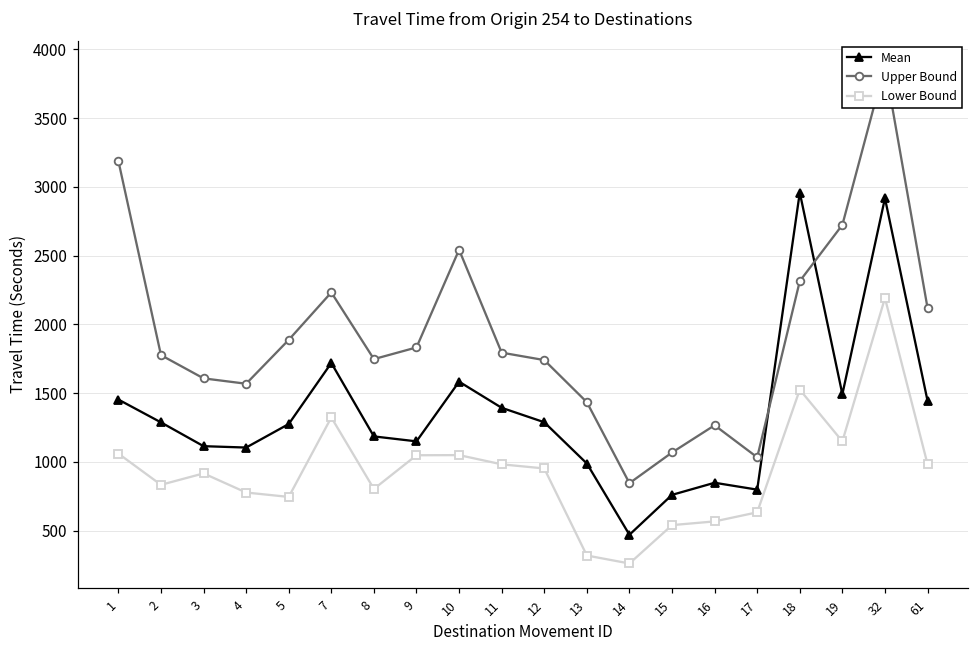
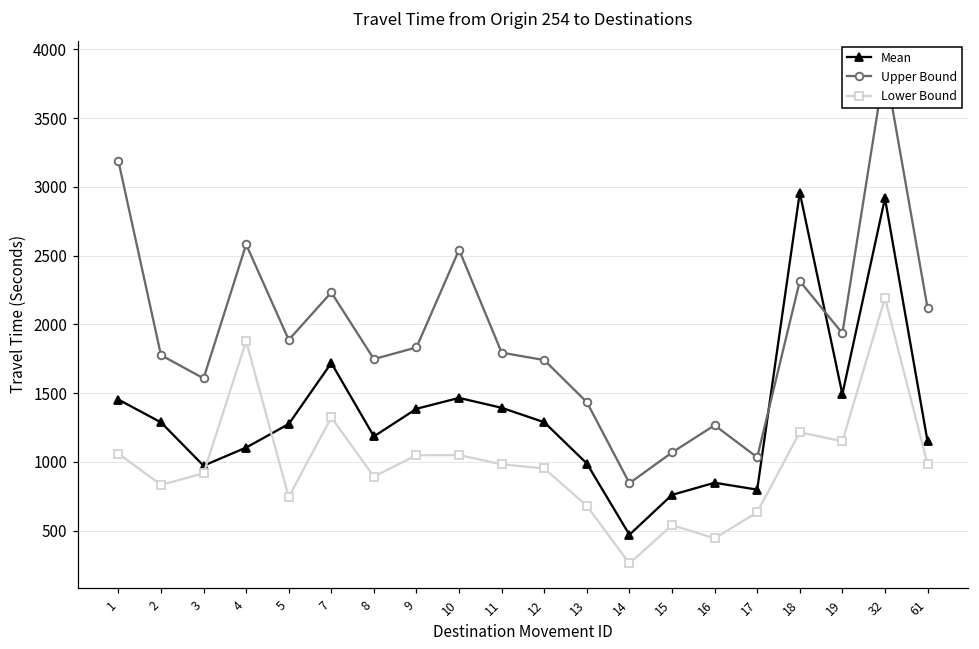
Mean, 3: 1110 -> 970
Upper Bound, 4: 1570 -> 2580
Lower Bound, 4: 780 -> 1880
Lower Bound, 8: 800 -> 890
Mean, 9: 1150 -> 1390
Mean, 10: 1580 -> 1470
Lower Bound, 13: 320 -> 680
Lower Bound, 16: 570 -> 440
Lower Bound, 18: 1530 -> 1220
Upper Bound, 19: 2720 -> 1940
Mean, 61: 1440 -> 1150
